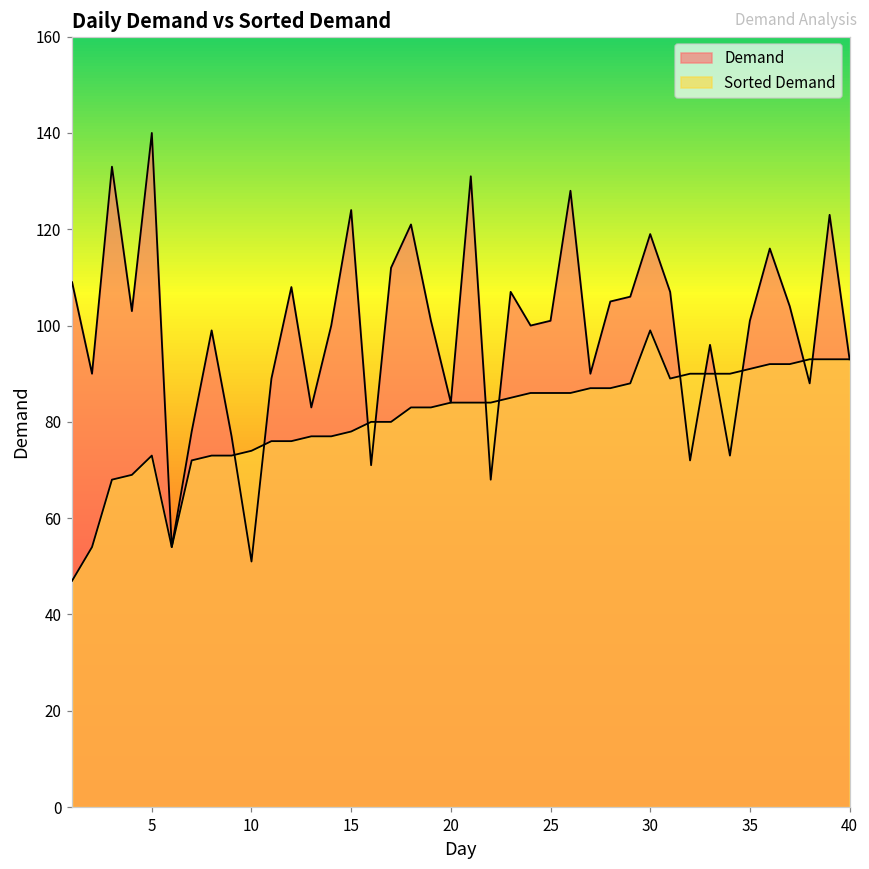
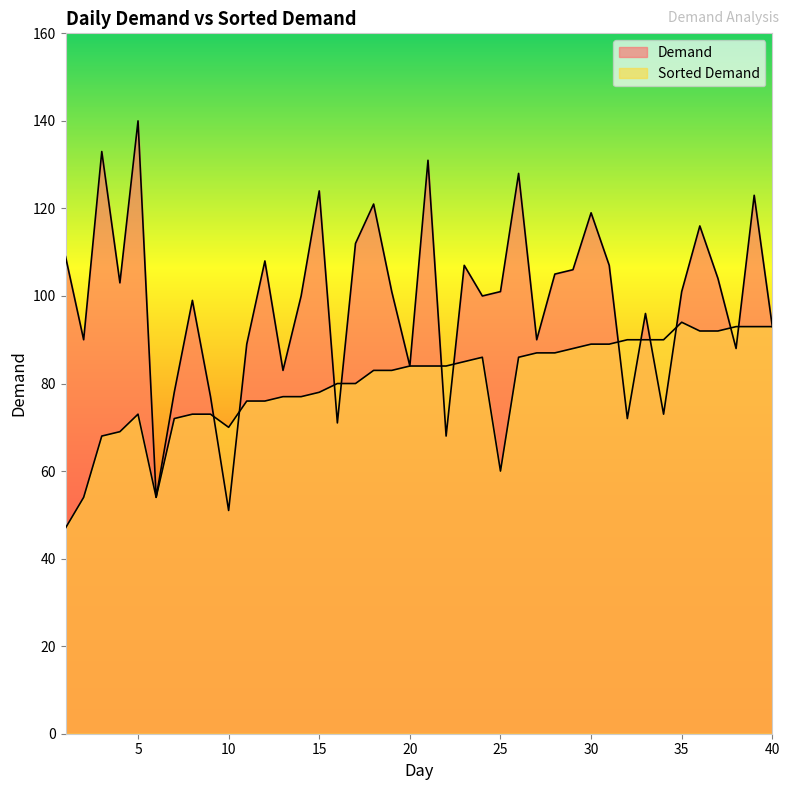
Sorted Demand, 10: 74 -> 70
Sorted Demand, 25: 86 -> 60
Sorted Demand, 30: 99 -> 89
Sorted Demand, 35: 91 -> 94
